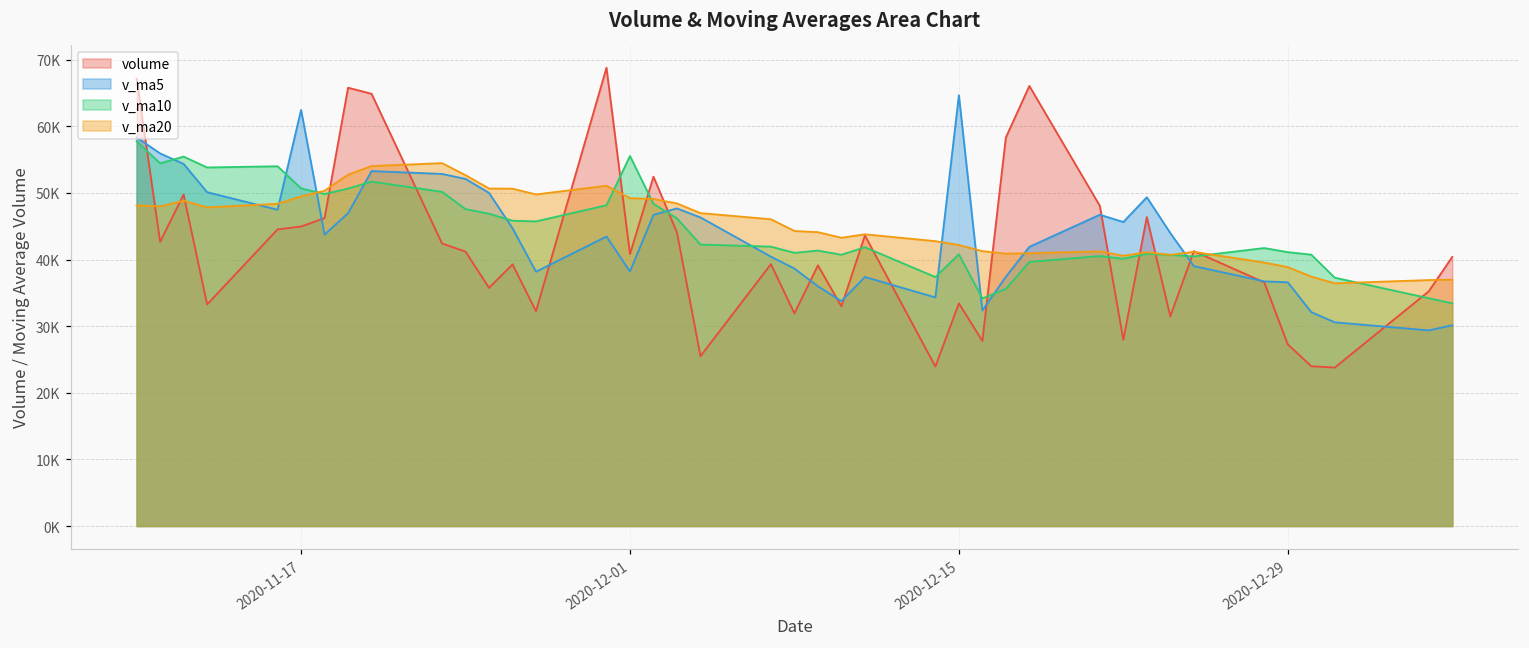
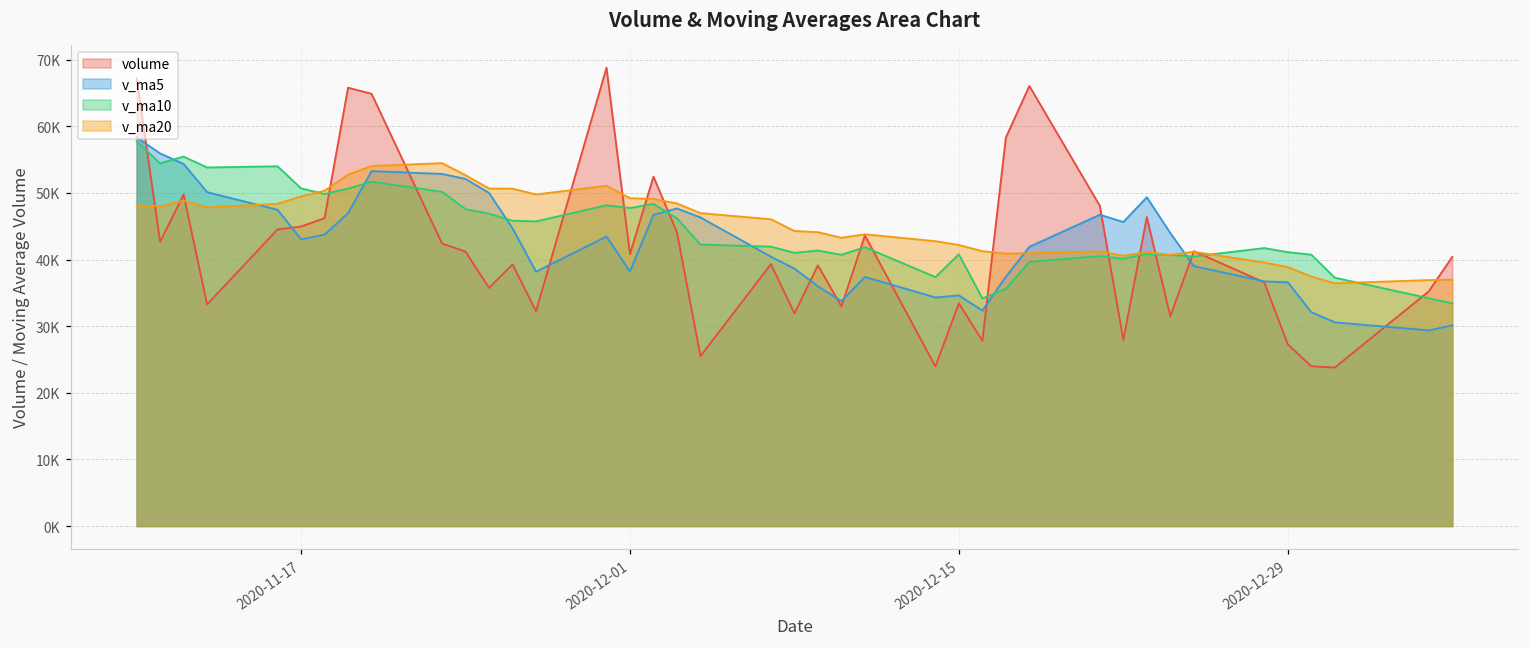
v_ma5, 2020-11-17: 62000 -> 43000
v_ma10, 2020-12-01: 56000 -> 48000
v_ma5, 2020-12-15: 65000 -> 35000
